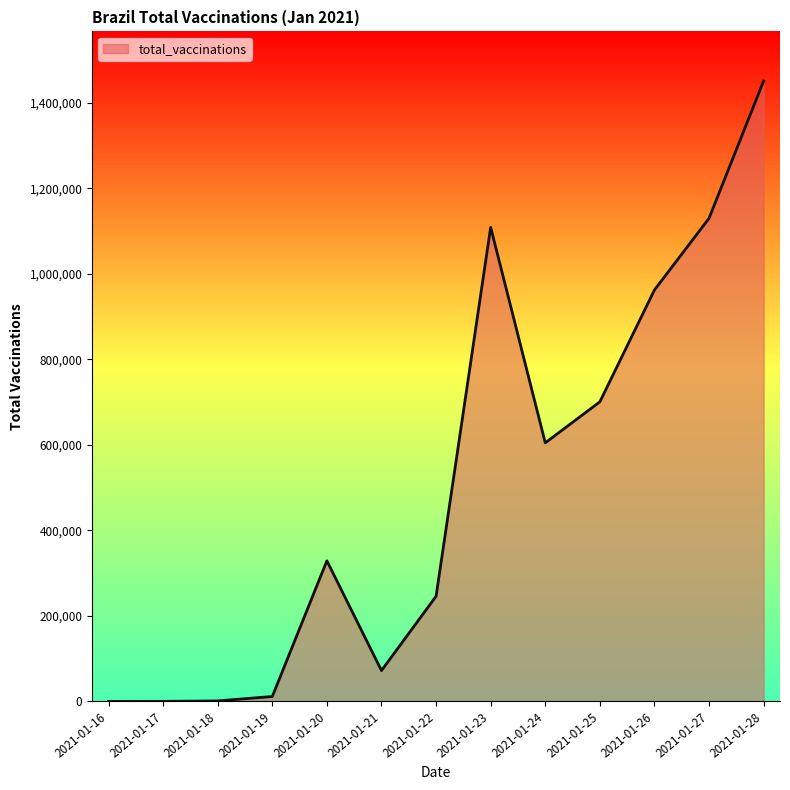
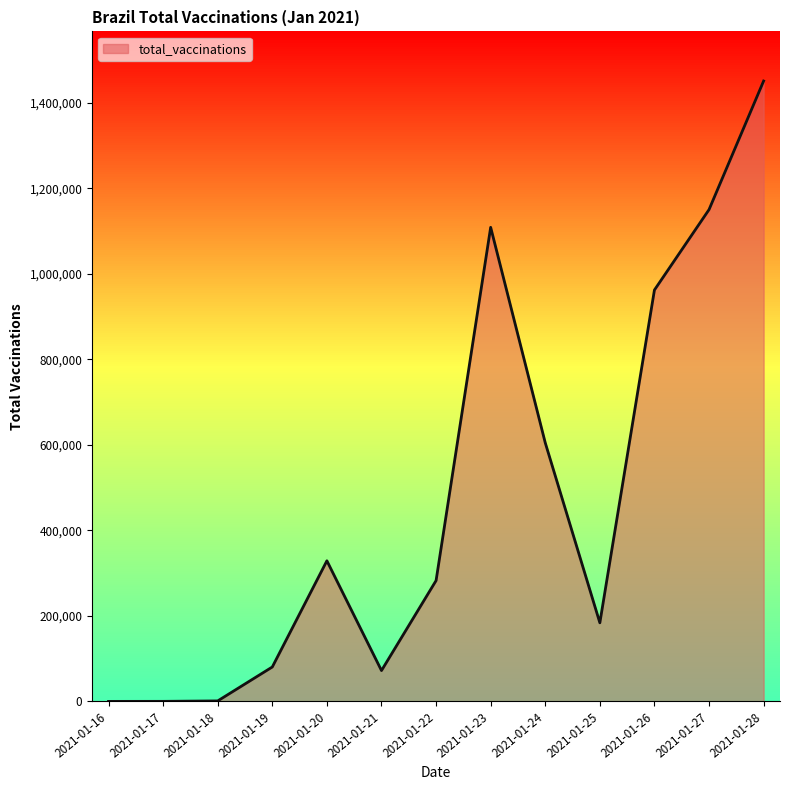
2021-01-19: 10,000 -> 80,000
2021-01-22: 250,000 -> 280,000
2021-01-25: 700,000 -> 180,000
2021-01-27: 1,130,000 -> 1,150,000
